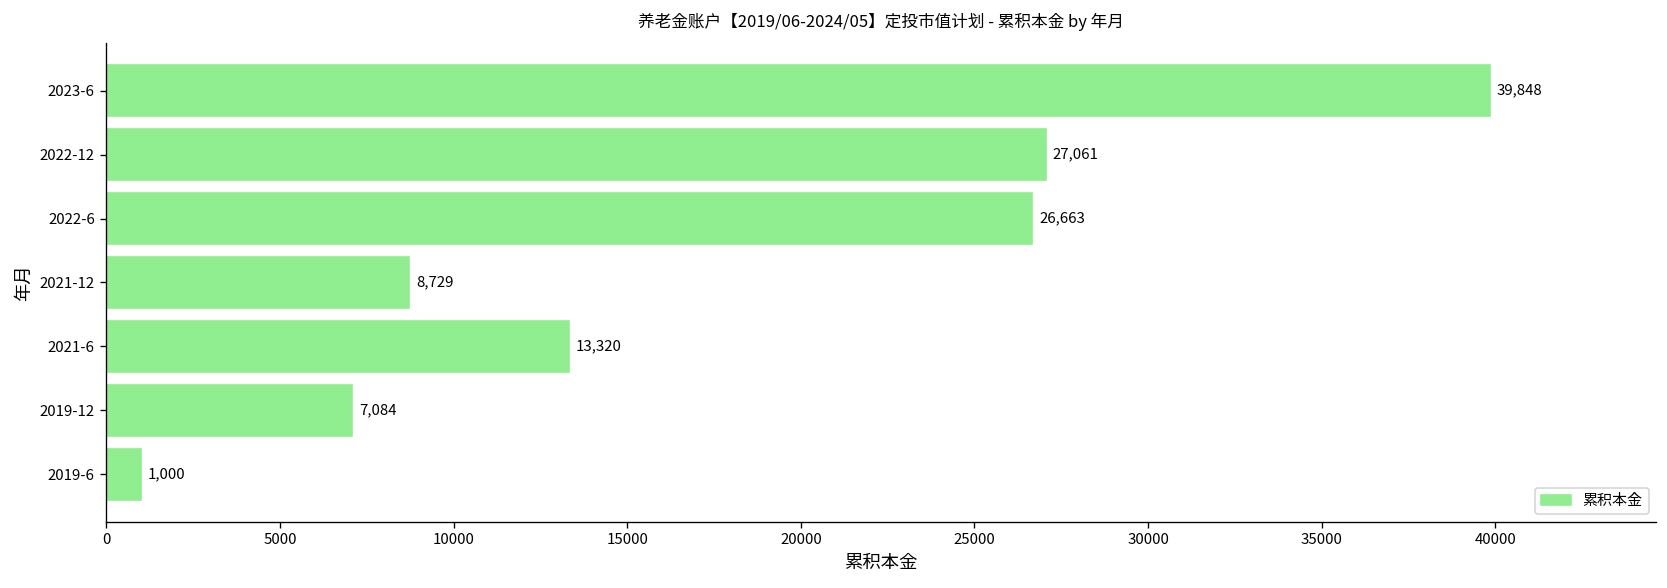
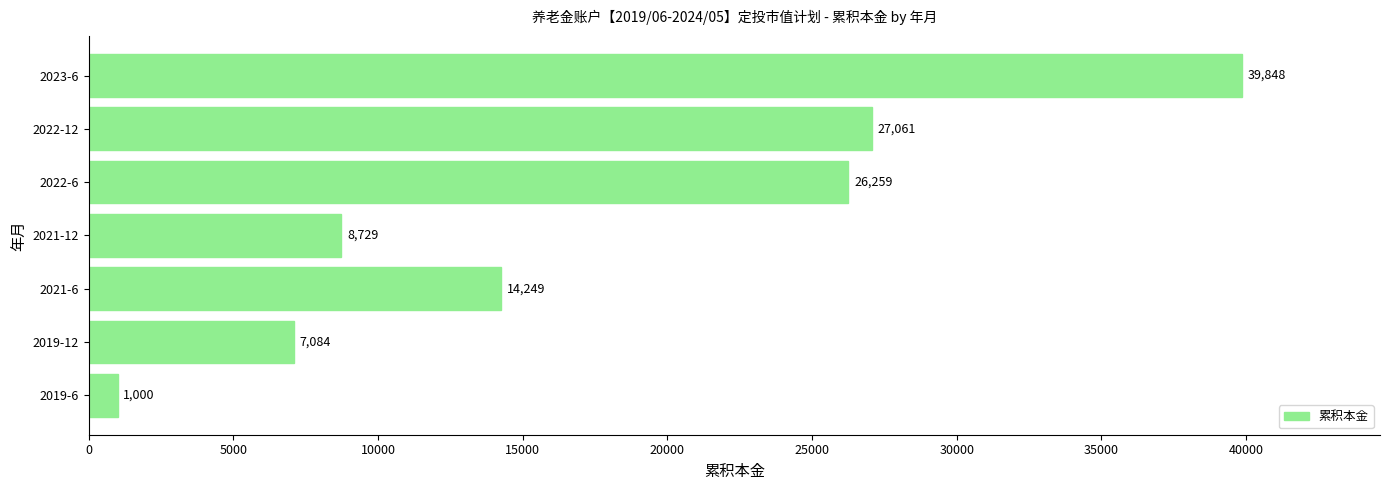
2022-6: 26,663 -> 26,259
2021-6: 13,320 -> 14,249
